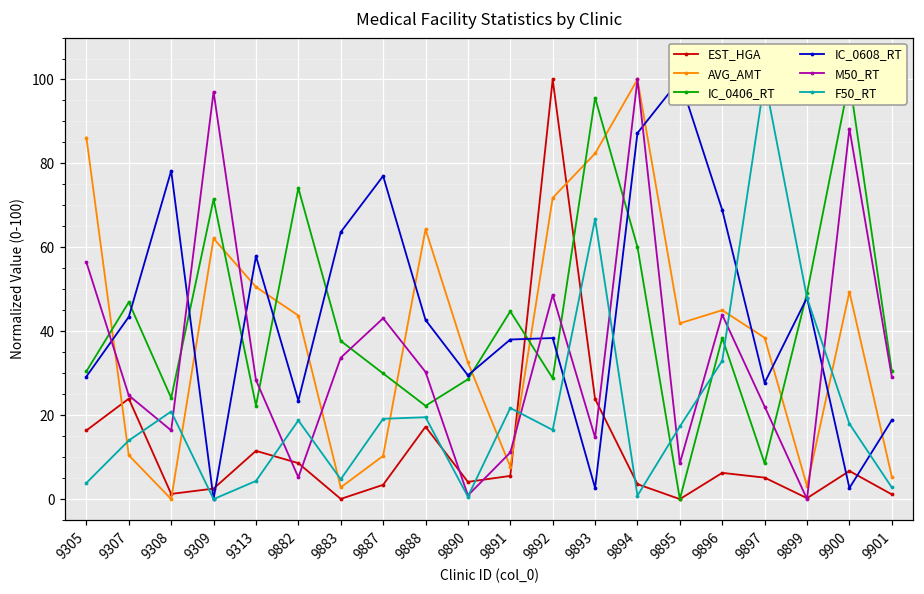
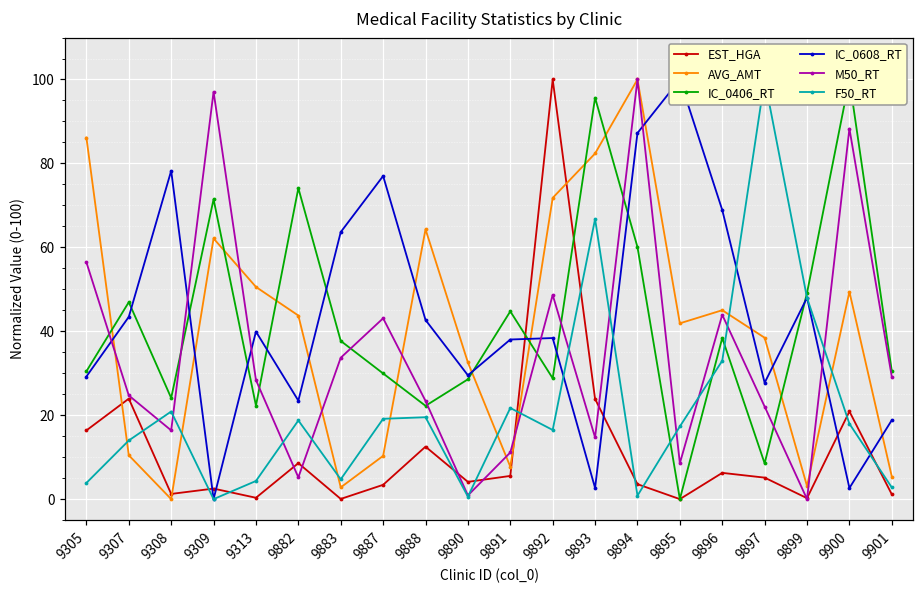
EST_HGA, 9313: 12 -> 0
IC_0608_RT, 9313: 58 -> 40
EST_HGA, 9888: 17 -> 13
M50_RT, 9888: 30 -> 23
EST_HGA, 9900: 7 -> 21
